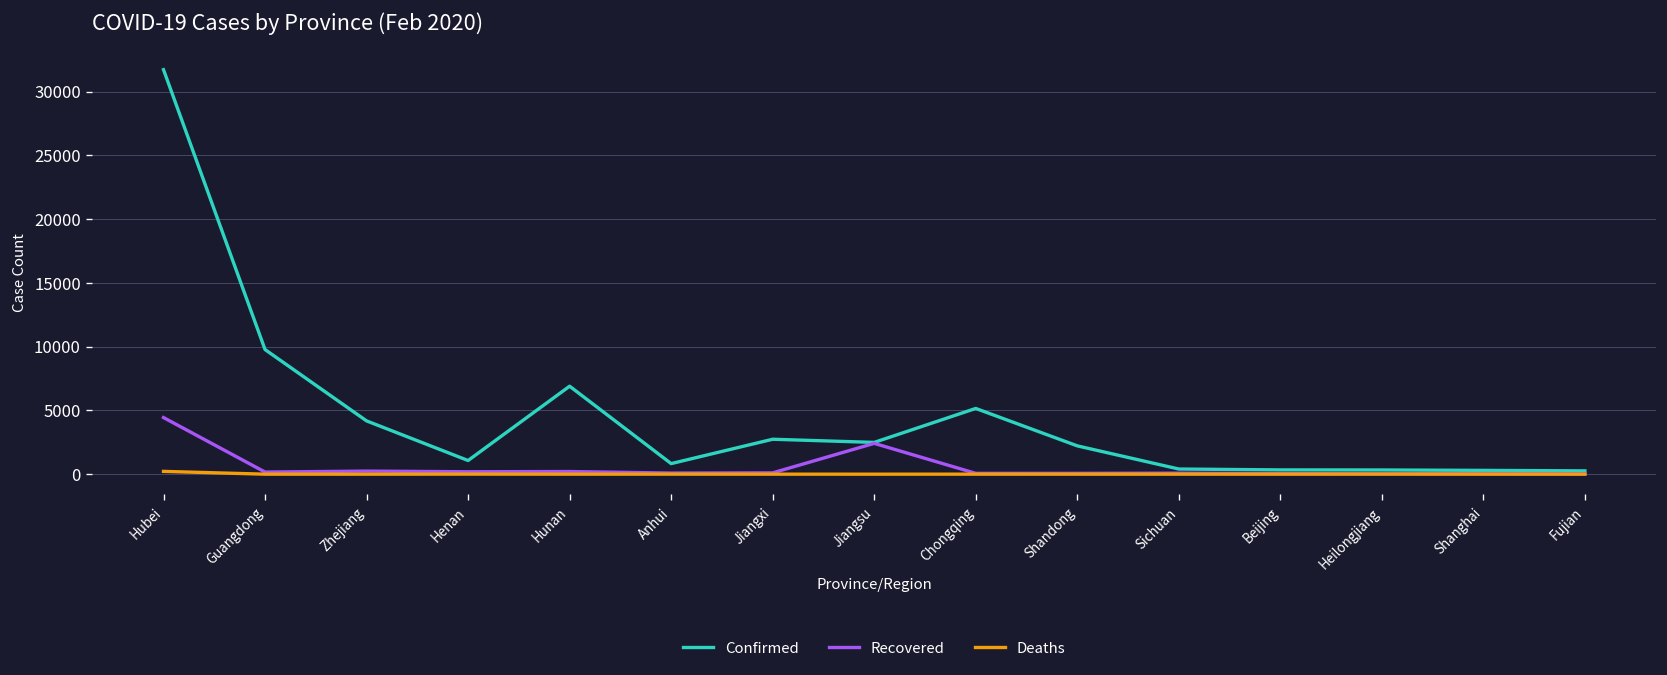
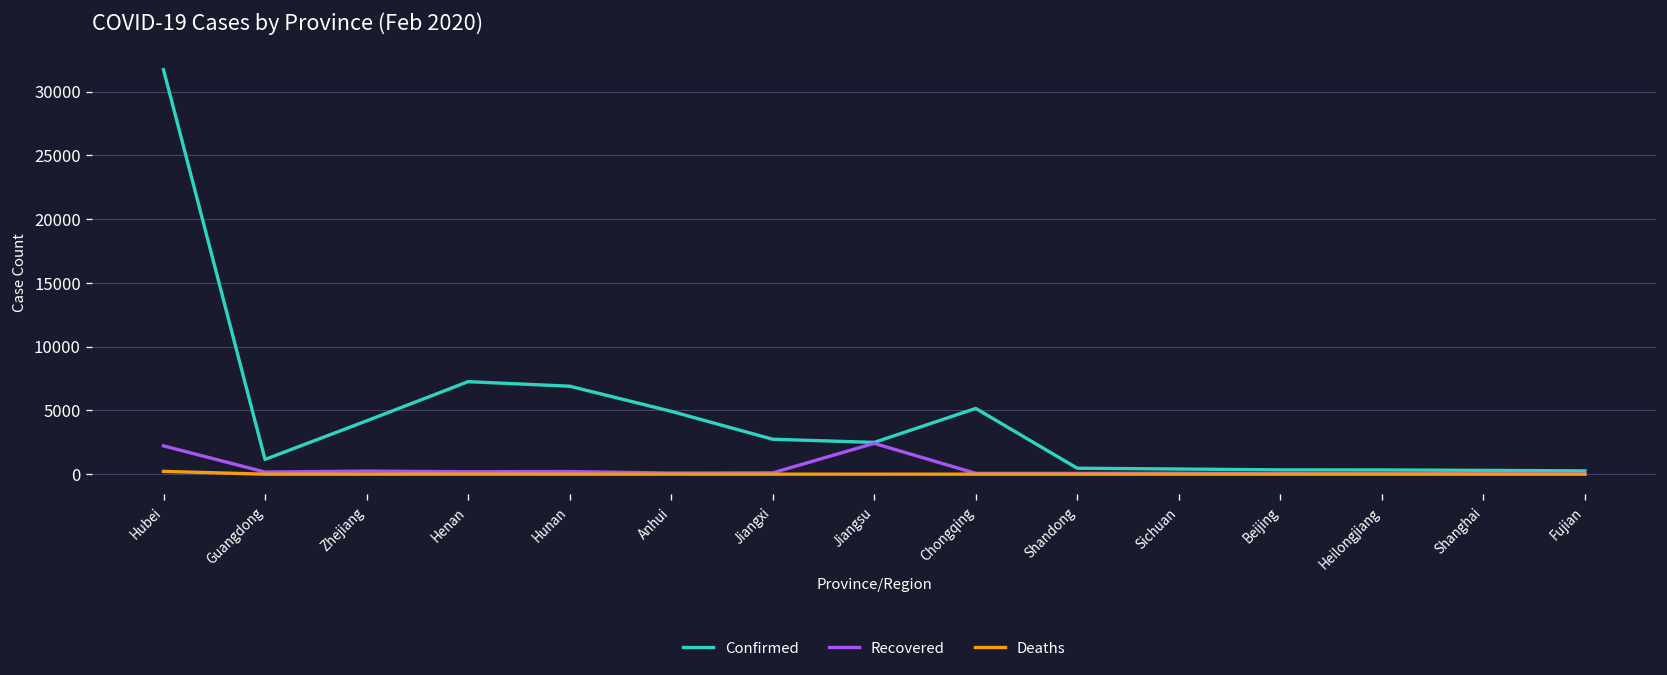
Recovered, Hubei: 4400 -> 2200
Confirmed, Guangdong: 9800 -> 1200
Confirmed, Henan: 1100 -> 7300
Confirmed, Anhui: 800 -> 4900
Confirmed, Shandong: 2200 -> 500
